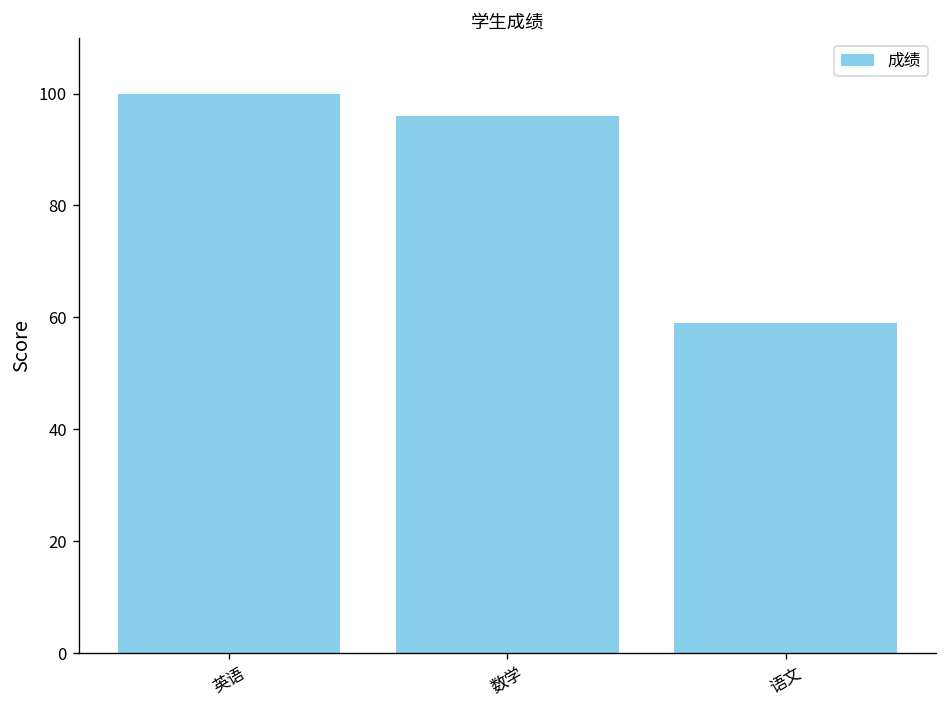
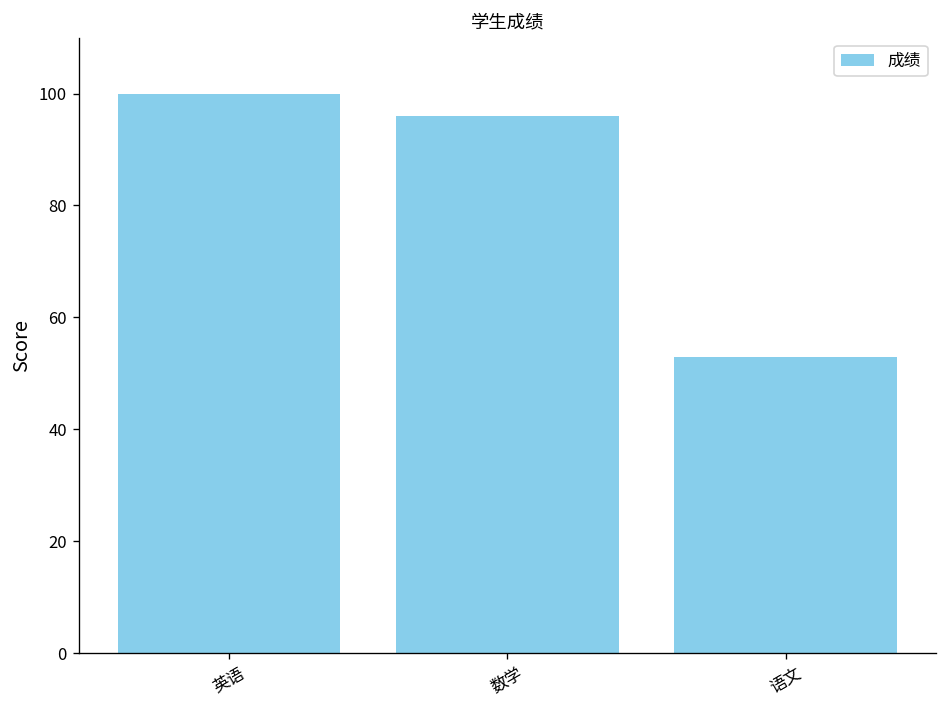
语文: 59 -> 53
